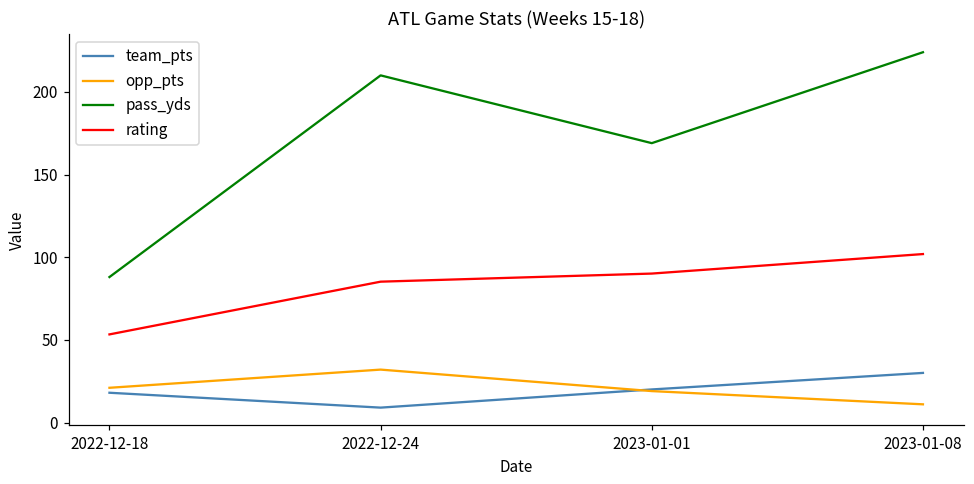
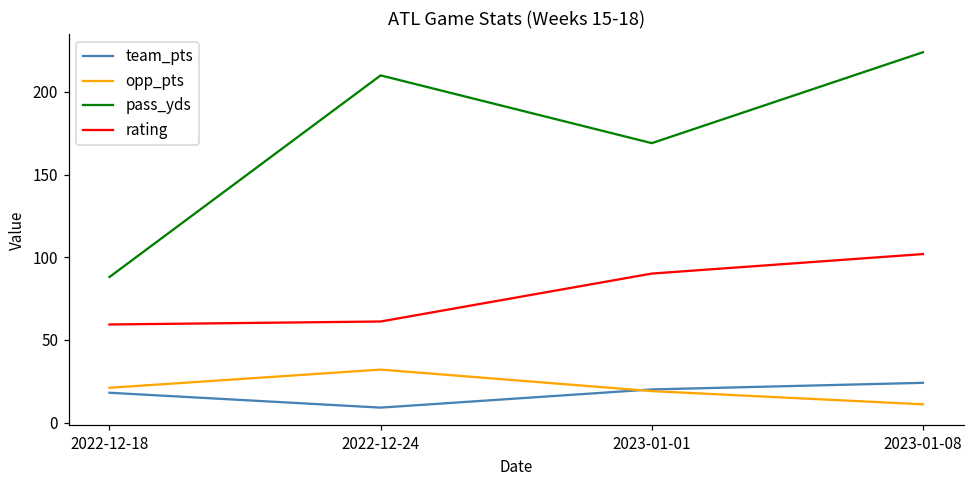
rating, 2022-12-18: 53 -> 59
rating, 2022-12-24: 85 -> 61
team_pts, 2023-01-08: 30 -> 24
